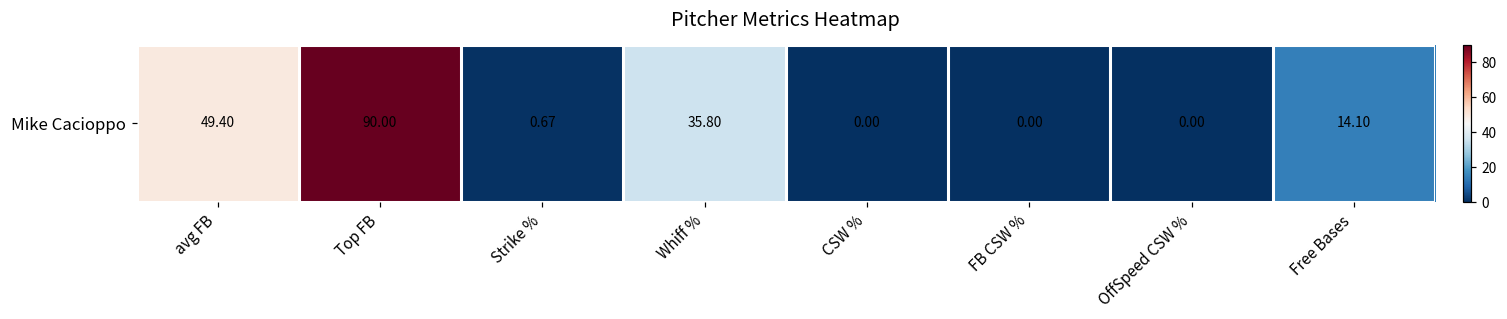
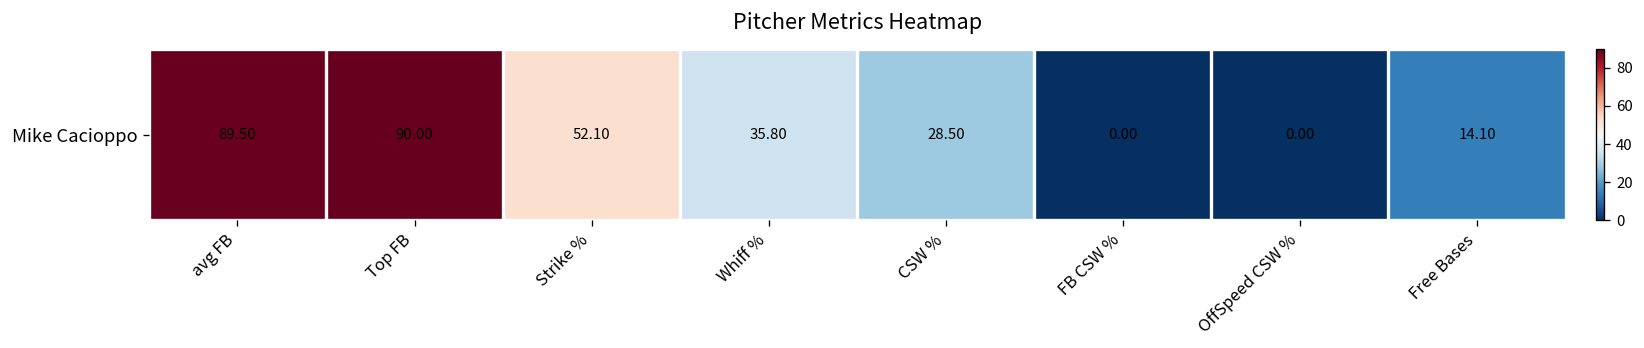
Mike Cacioppo, avg FB: 49.40 -> 89.50
Mike Cacioppo, Strike %: 0.67 -> 52.10
Mike Cacioppo, CSW %: 0.00 -> 28.50
